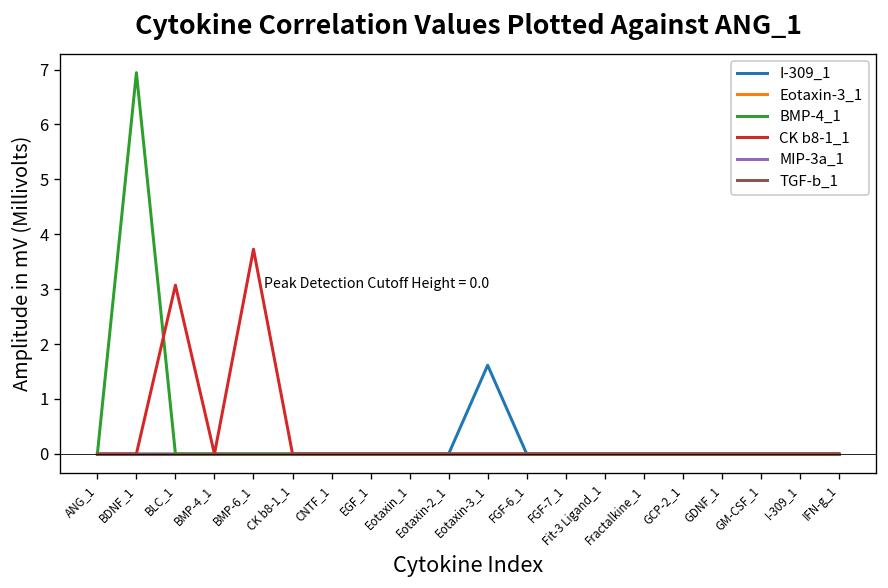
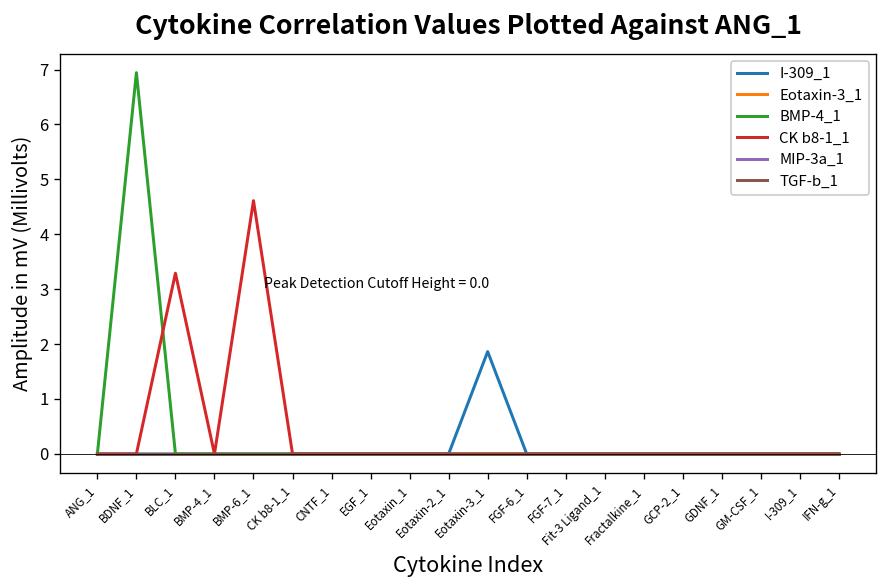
CK b8-1_1, BLC_1: 3.1 -> 3.3
CK b8-1_1, BMP-6_1: 3.7 -> 4.6
I-309_1, Eotaxin-3_1: 1.6 -> 1.9
